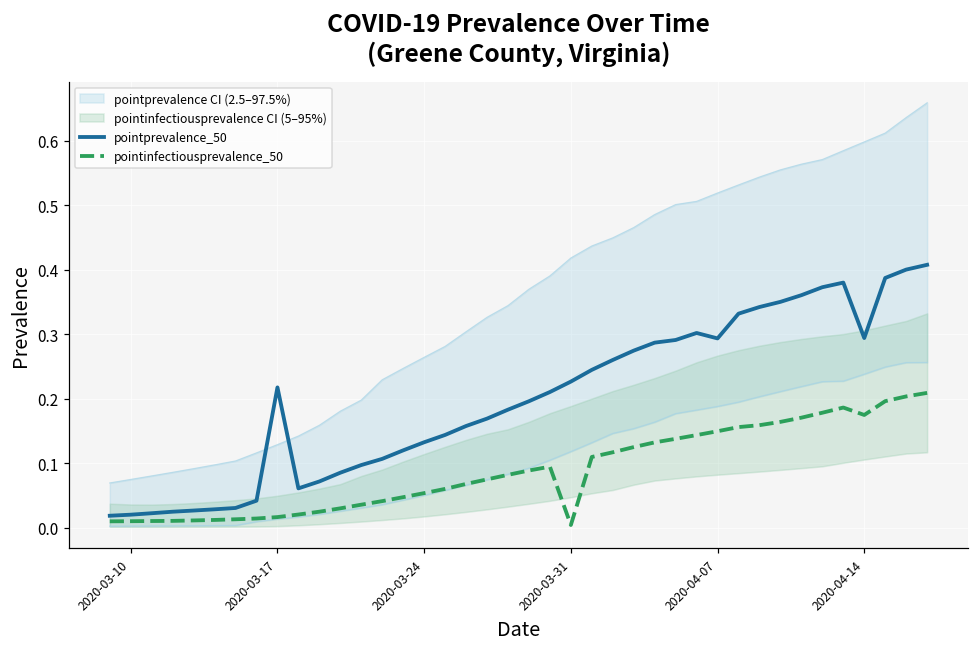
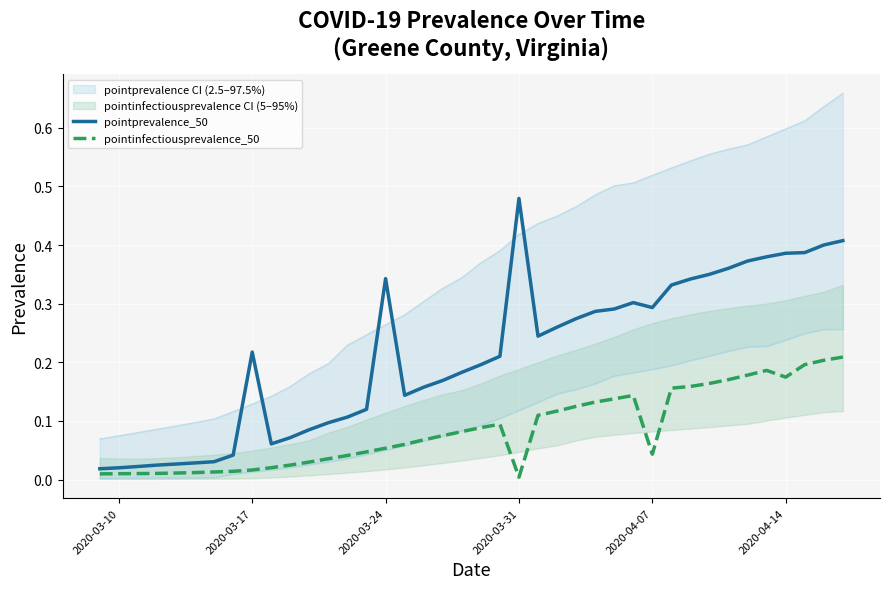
pointprevalence_50, 2020-03-24: 0.13 -> 0.34
pointprevalence_50, 2020-03-31: 0.23 -> 0.48
pointinfectiousprevalence_50, 2020-04-07: 0.15 -> 0.04
pointprevalence_50, 2020-04-14: 0.29 -> 0.39
